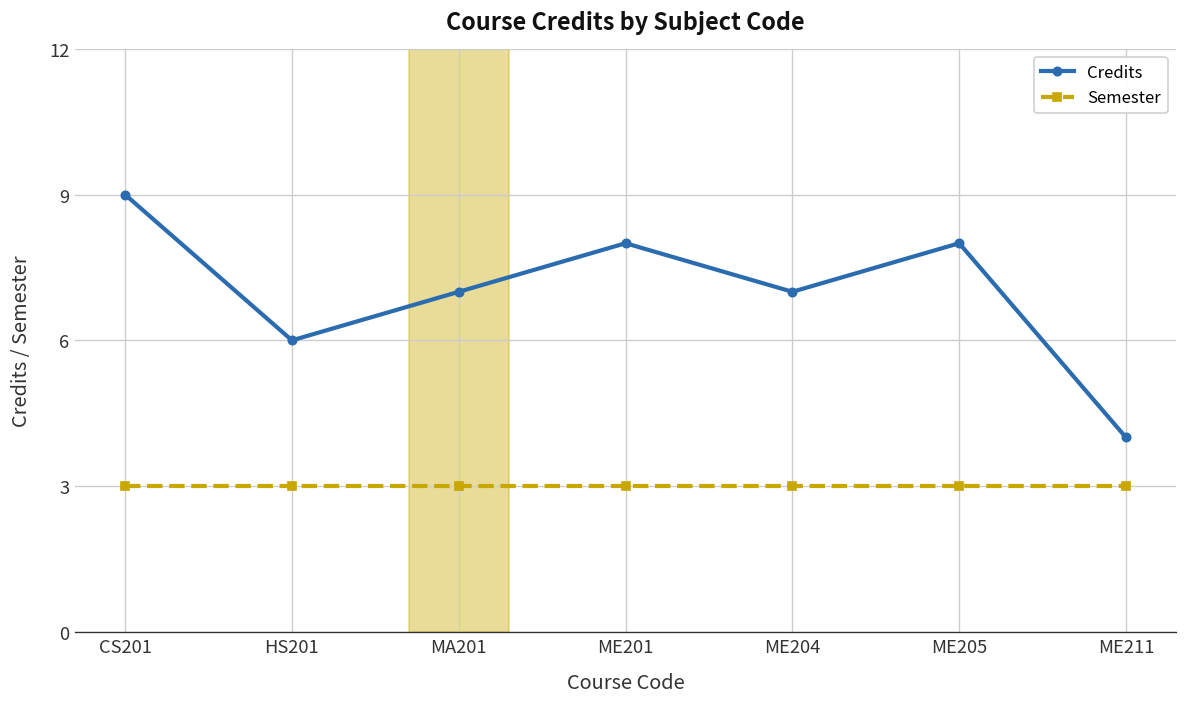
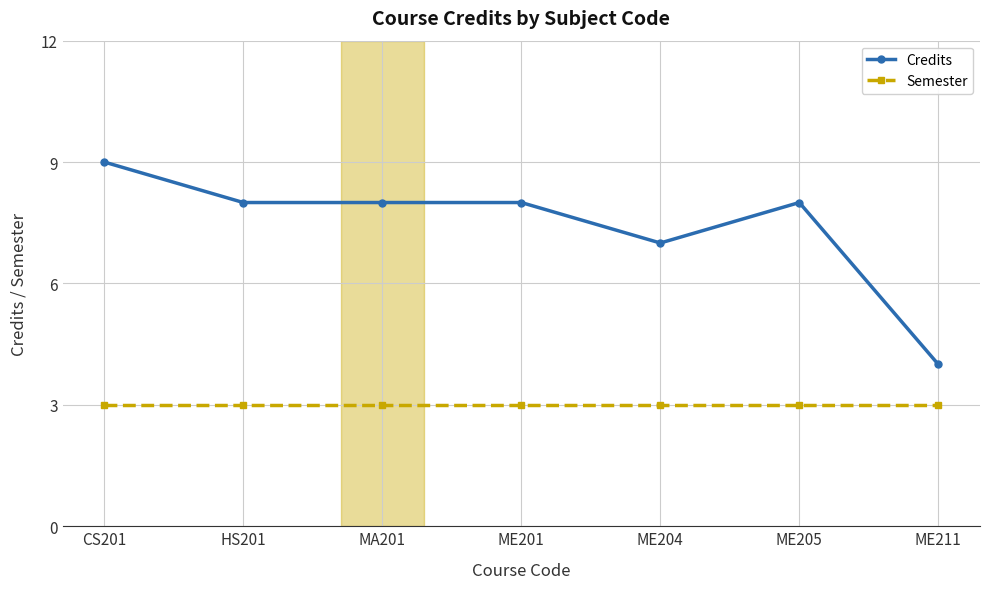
Credits, HS201: 6 -> 8
Credits, MA201: 7 -> 8
